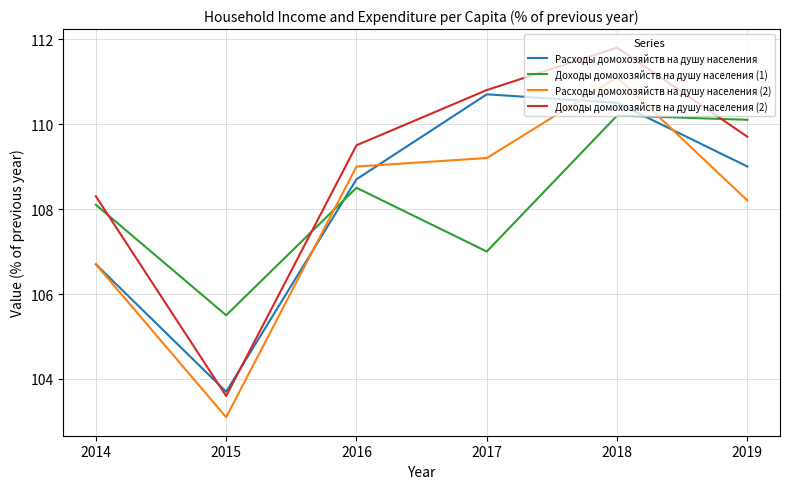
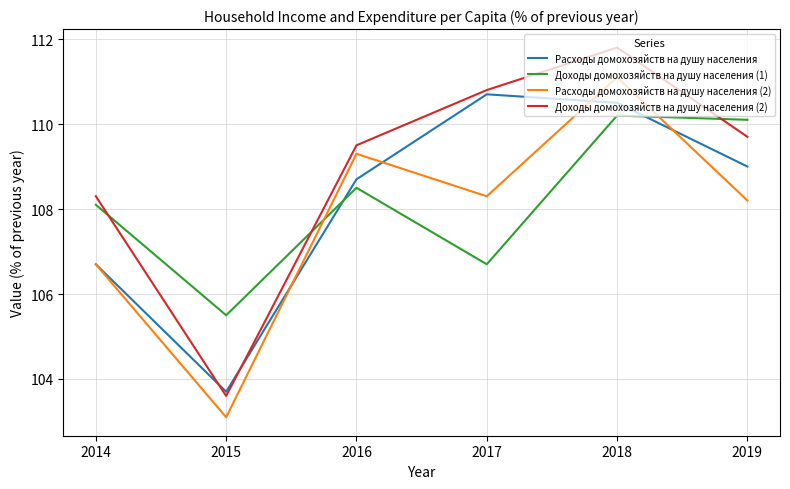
Расходы домохозяйств на душу населения (2), 2016: 109.0 -> 109.3
Доходы домохозяйств на душу населения (1), 2017: 107.0 -> 106.7
Расходы домохозяйств на душу населения (2), 2017: 109.2 -> 108.3
